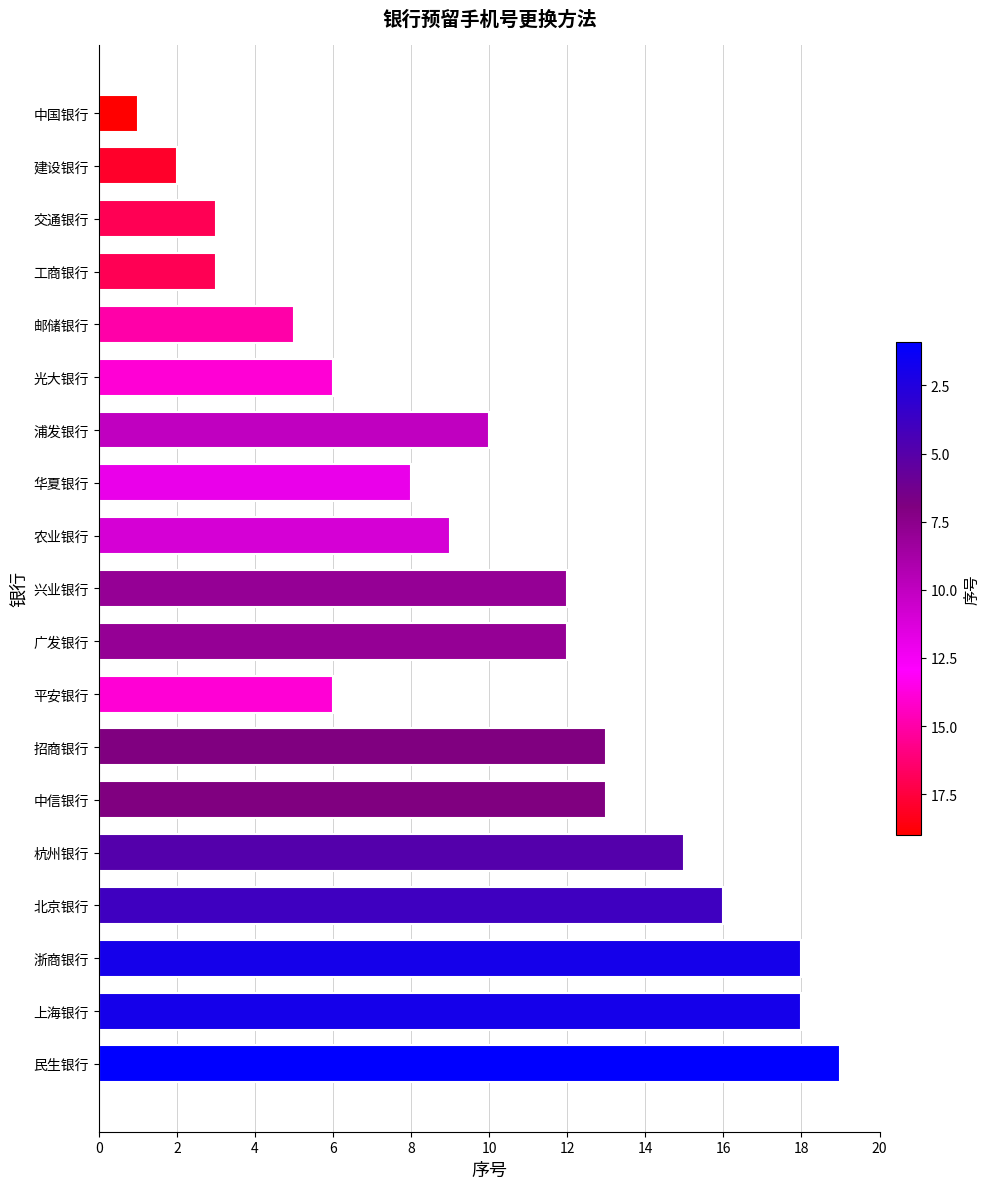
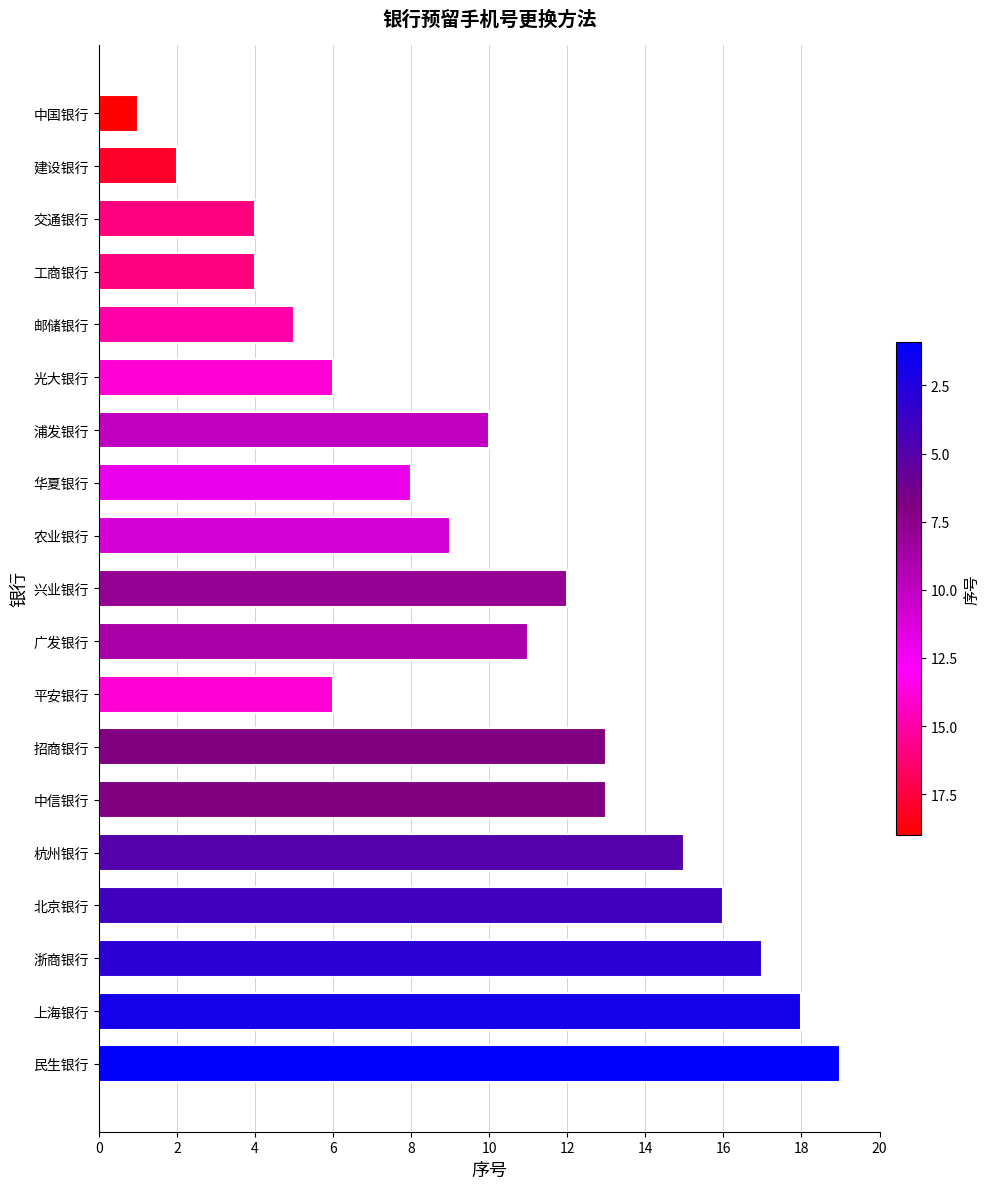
交通银行: 3 -> 4
工商银行: 3 -> 4
广发银行: 12 -> 11
浙商银行: 18 -> 17
